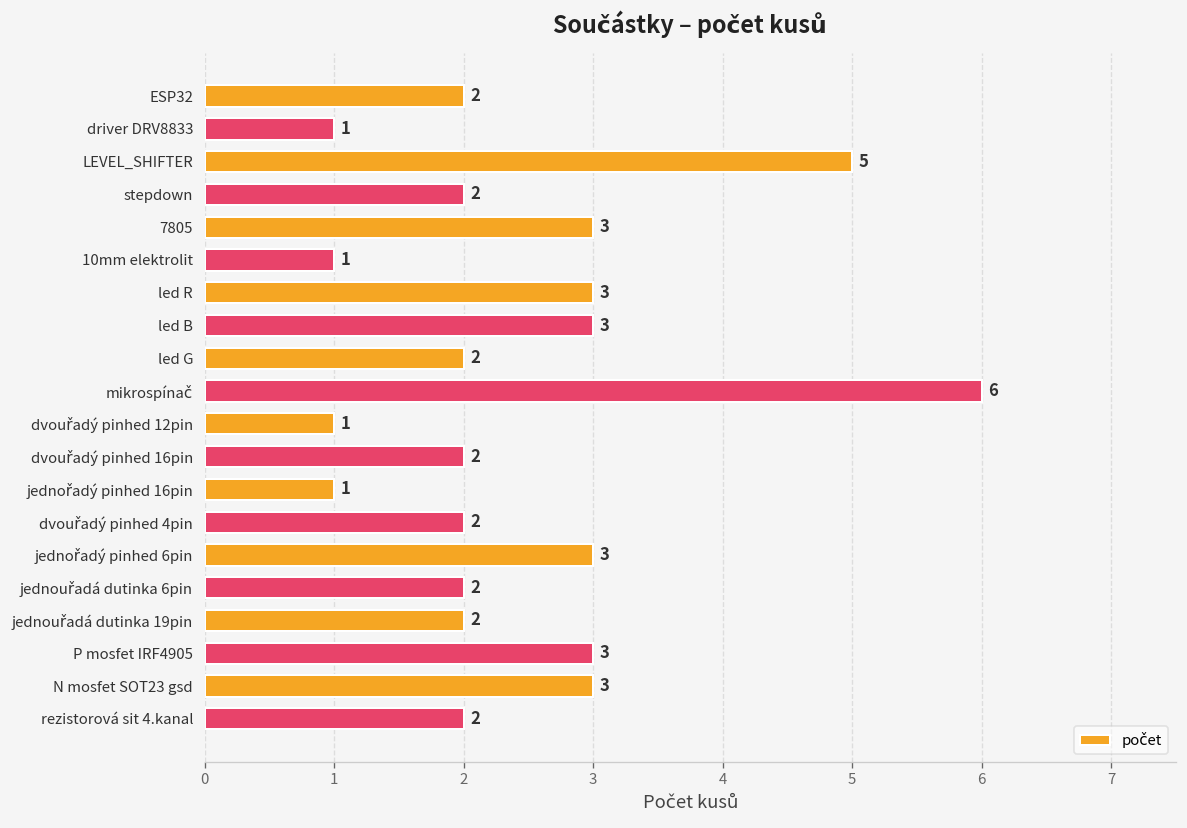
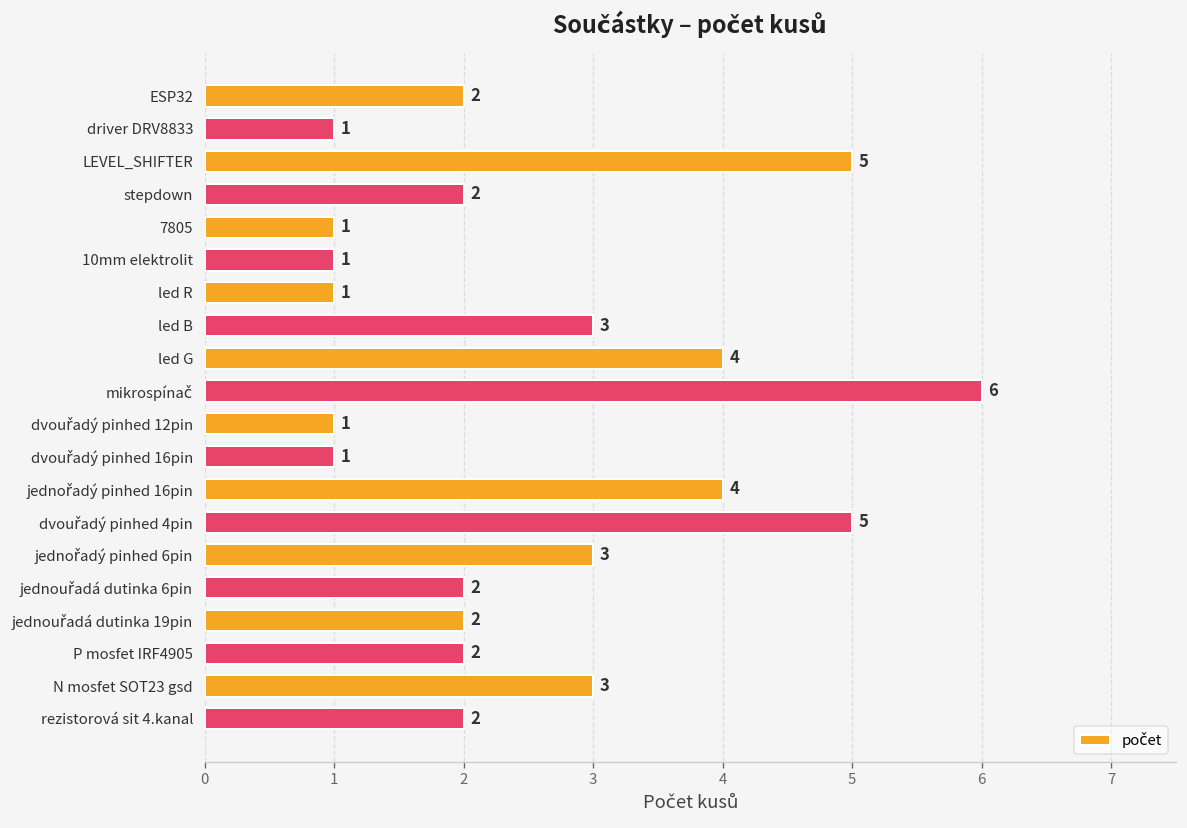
7805: 3 -> 1
led R: 3 -> 1
led G: 2 -> 4
dvouřadý pinhed 16pin: 2 -> 1
jednořadý pinhed 16pin: 1 -> 4
dvouřadý pinhed 4pin: 2 -> 5
P mosfet IRF4905: 3 -> 2
